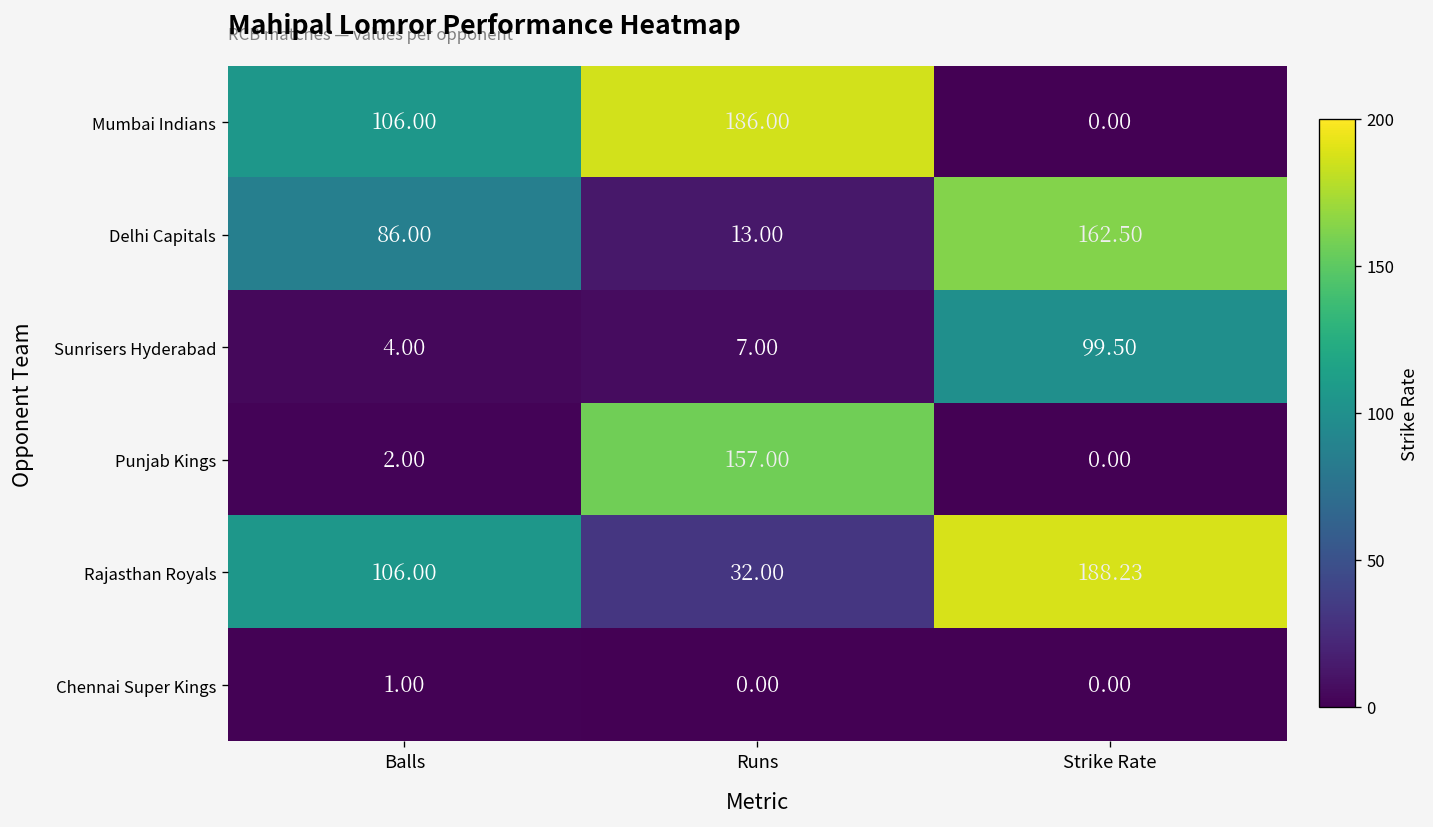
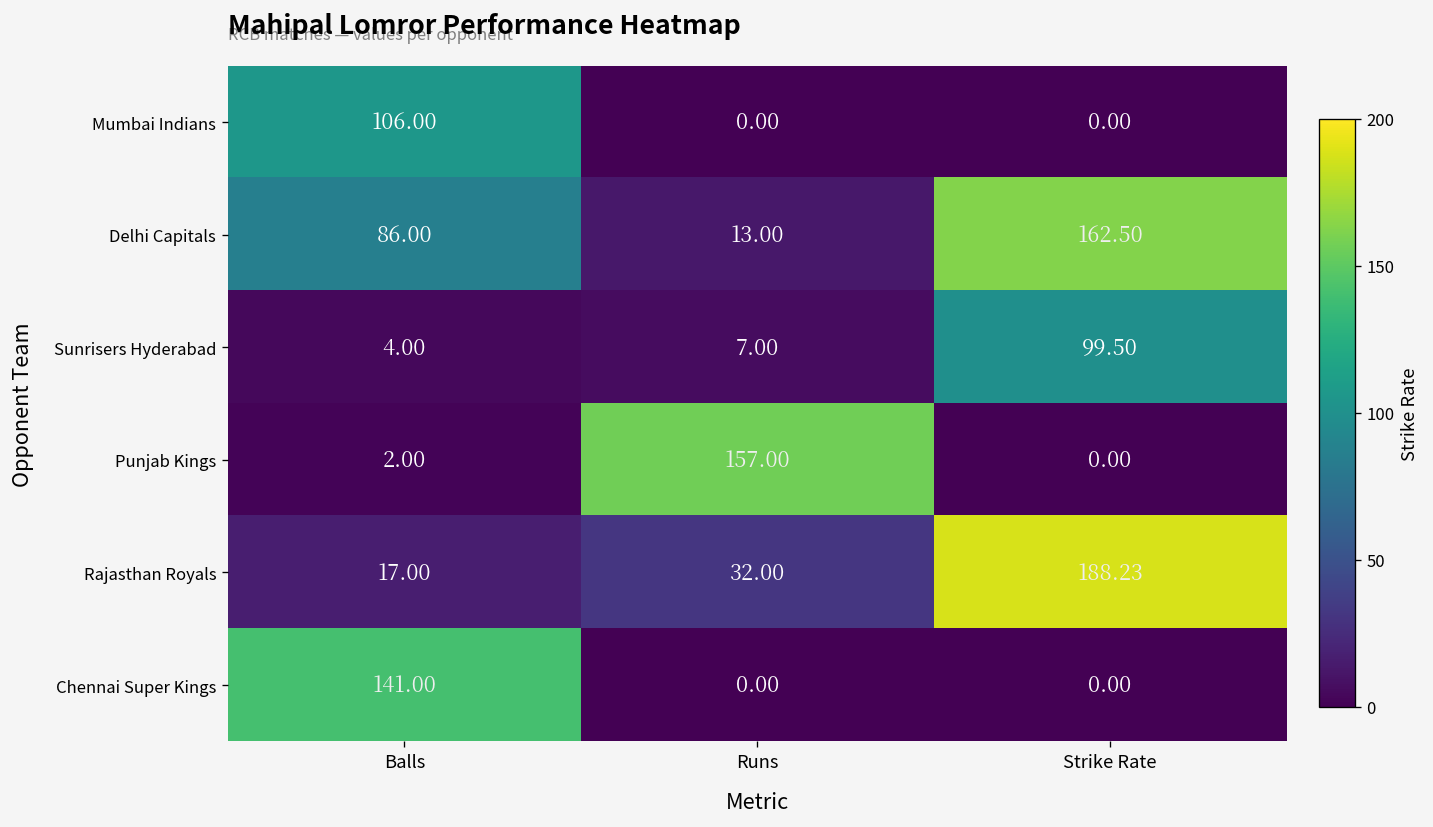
Mumbai Indians, Runs: 186.00 -> 0.00
Rajasthan Royals, Balls: 106.00 -> 17.00
Chennai Super Kings, Balls: 1.00 -> 141.00
